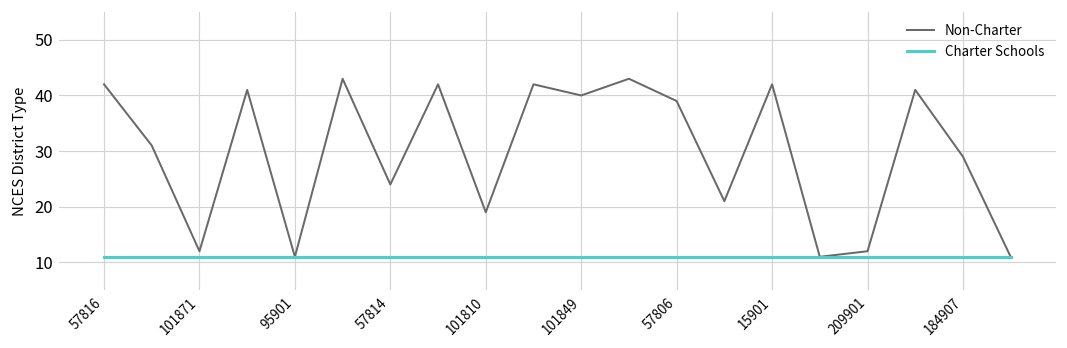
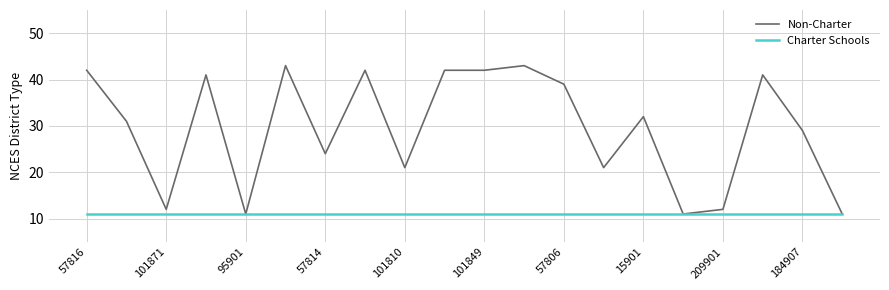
Non-Charter, 101810: 19 -> 21
Non-Charter, 101849: 40 -> 42
Non-Charter, 15901: 42 -> 32
